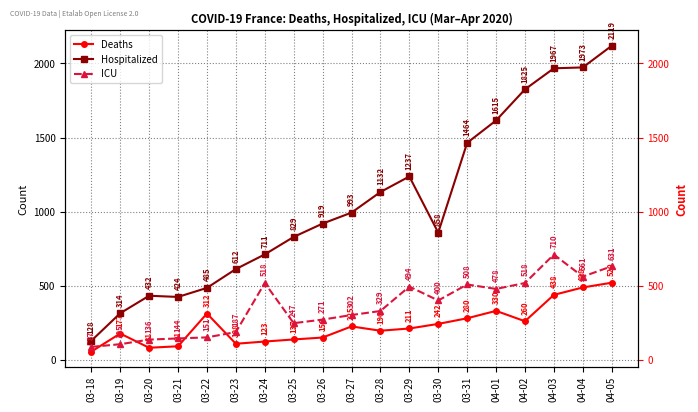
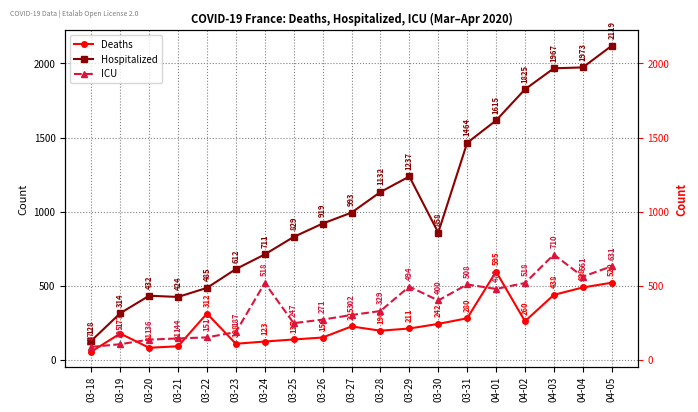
Deaths, 04-01: 330 -> 595
